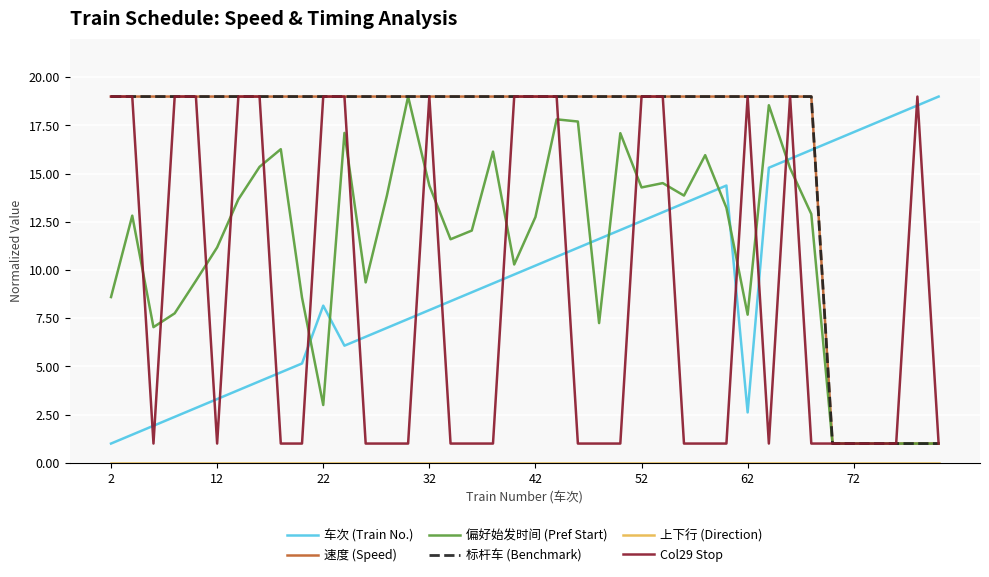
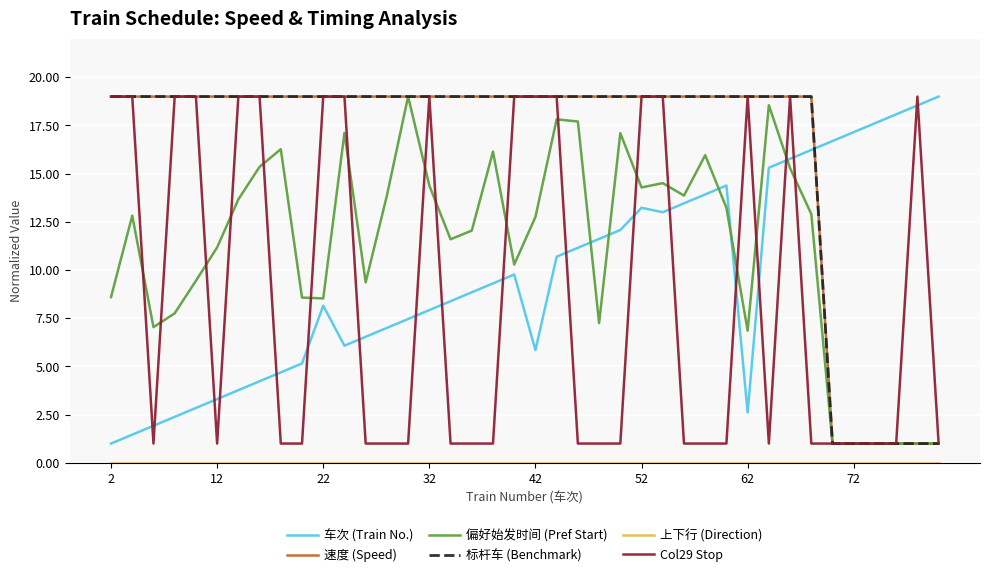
偏好始发时间 (Pref Start), 22: 3.0 -> 8.5
车次 (Train No.), 42: 10.2 -> 5.8
车次 (Train No.), 52: 12.5 -> 13.2
偏好始发时间 (Pref Start), 62: 7.7 -> 6.9
